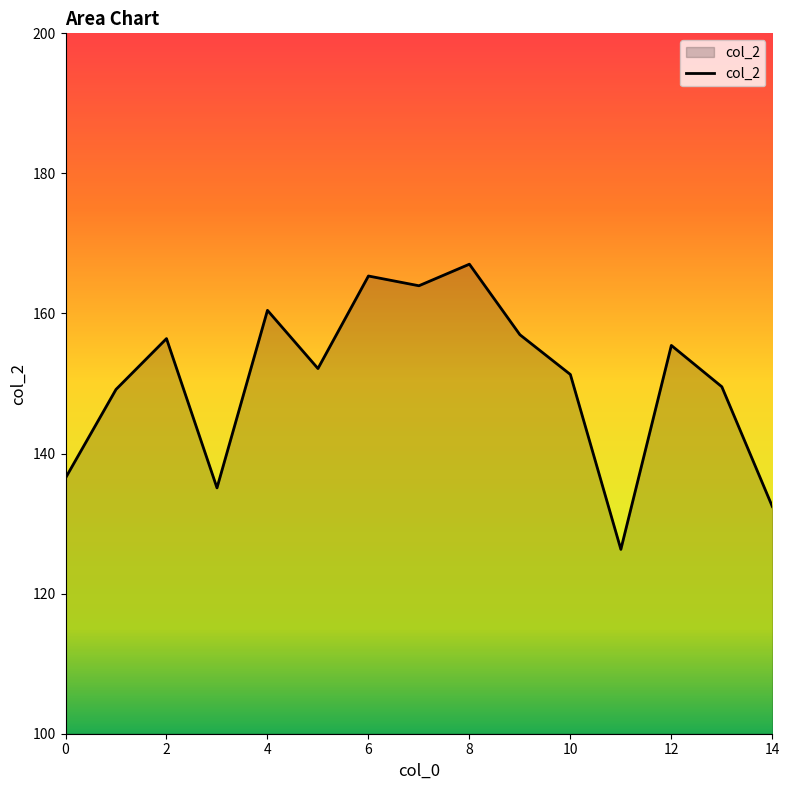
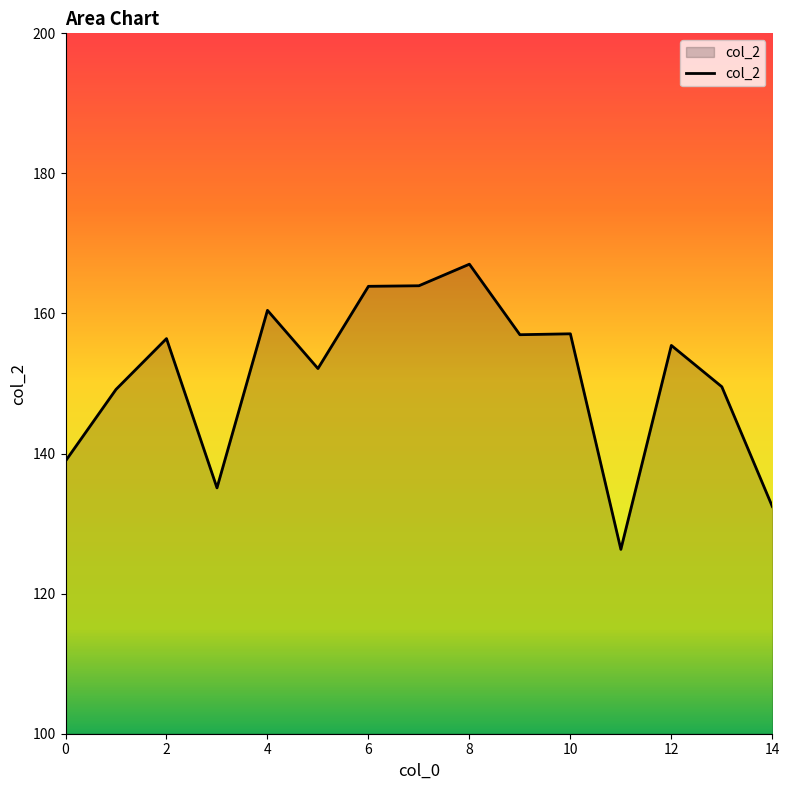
0: 137 -> 139
6: 165 -> 164
10: 151 -> 157
